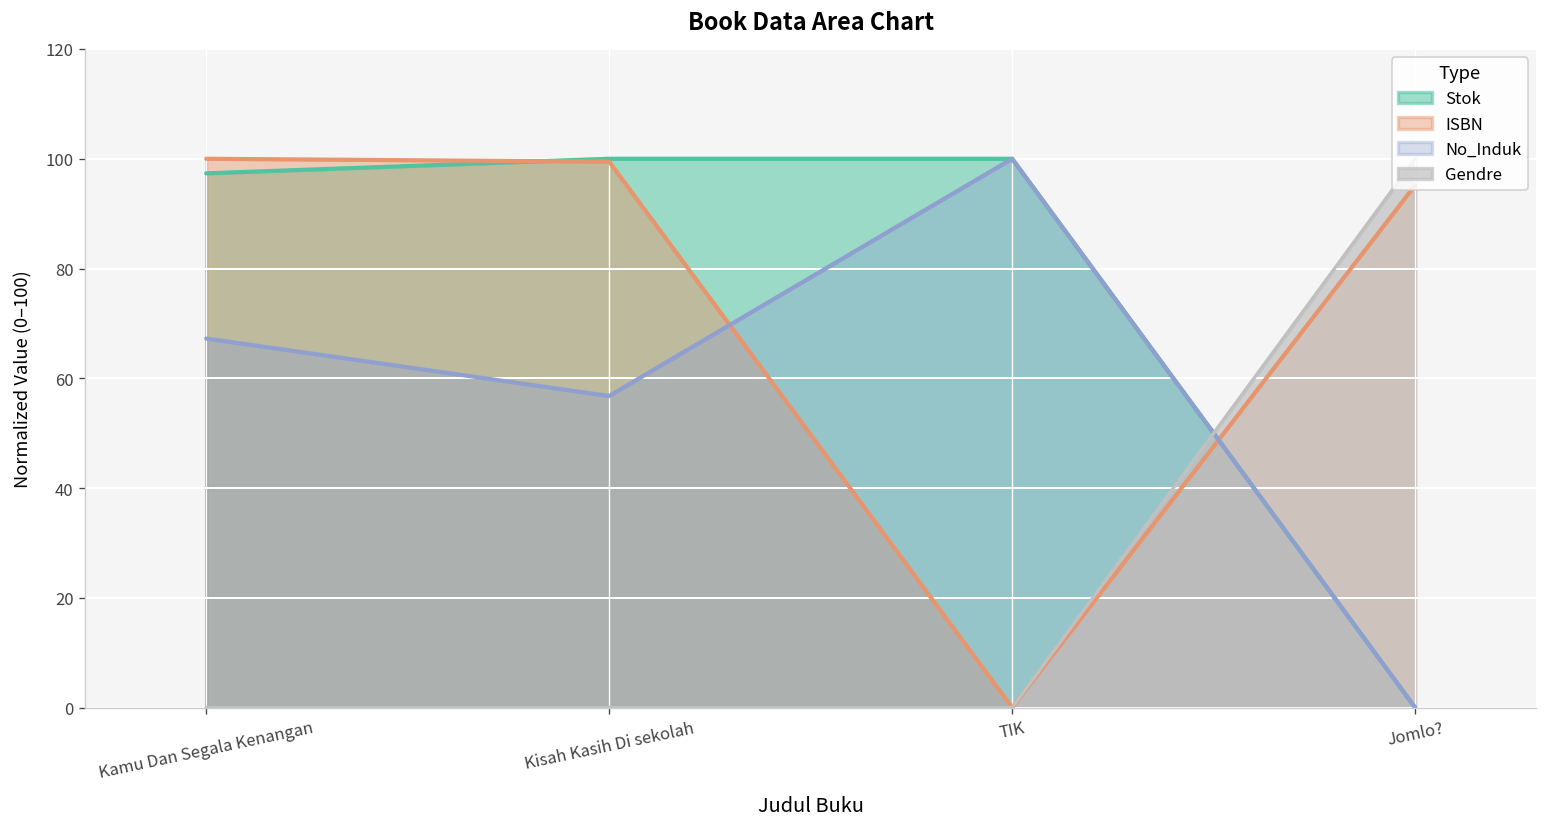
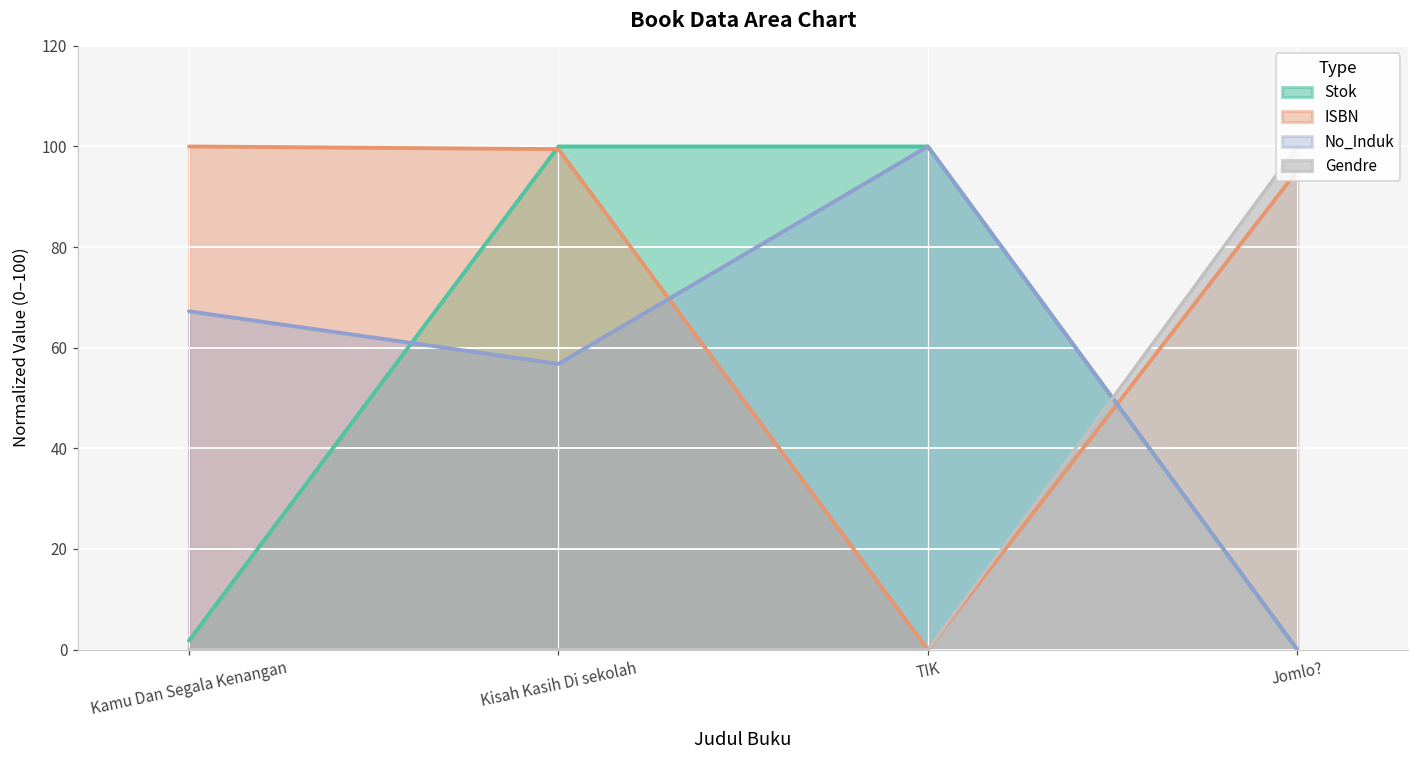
Stok, Kamu Dan Segala Kenangan: 97 -> 2
